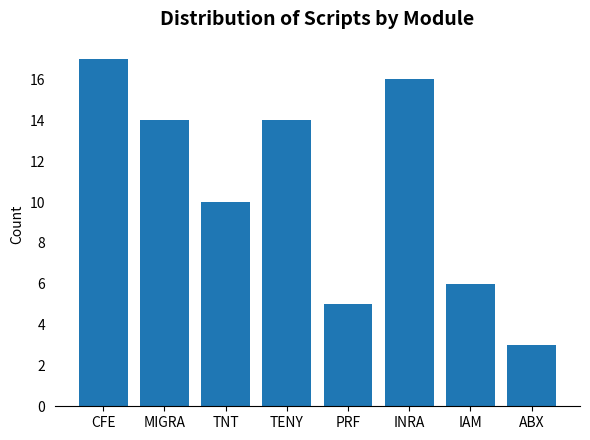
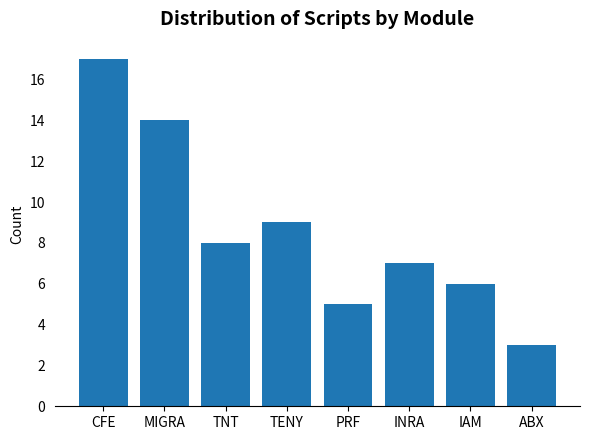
TNT: 10 -> 8
TENY: 14 -> 9
INRA: 16 -> 7
